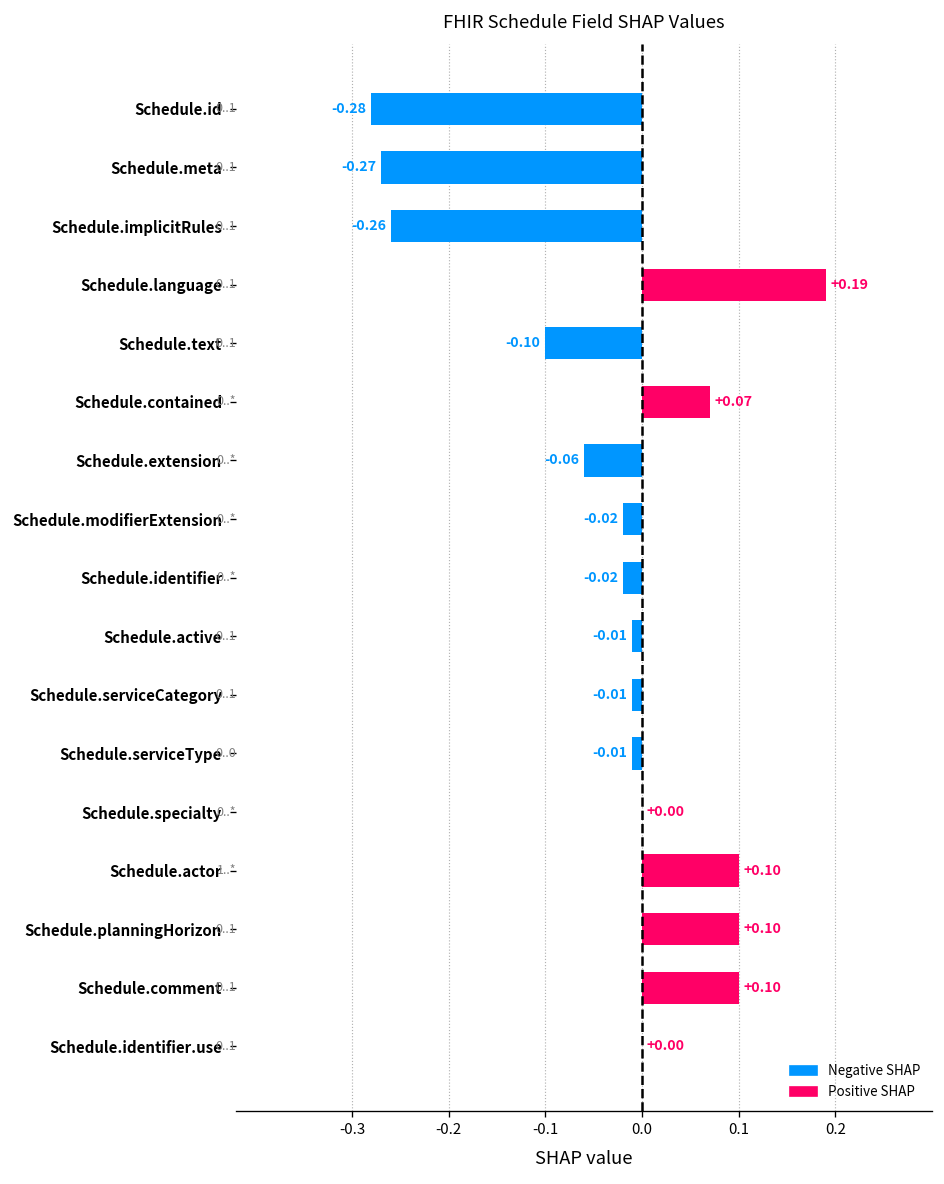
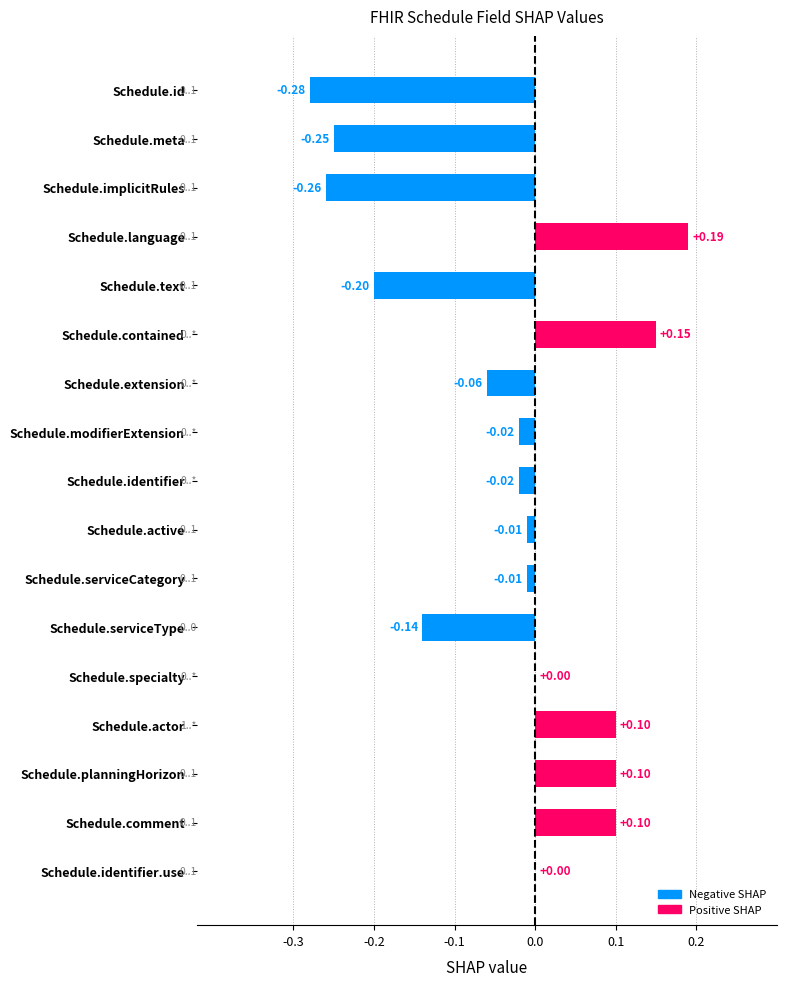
Schedule.meta: -0.27 -> -0.25
Schedule.text: -0.10 -> -0.20
Schedule.contained: +0.07 -> +0.15
Schedule.serviceType: -0.01 -> -0.14
